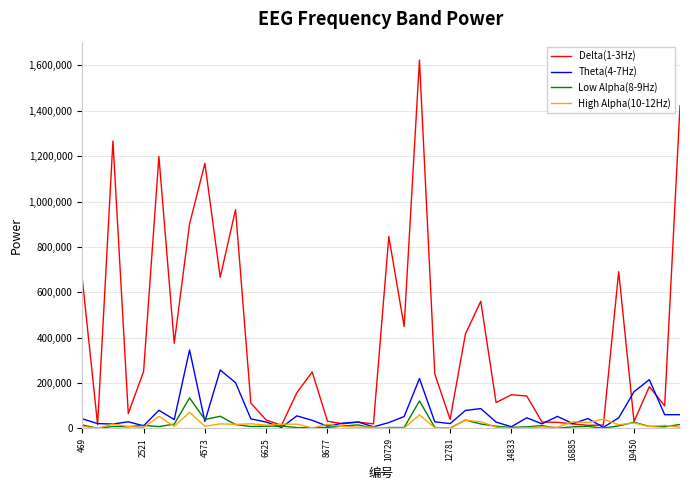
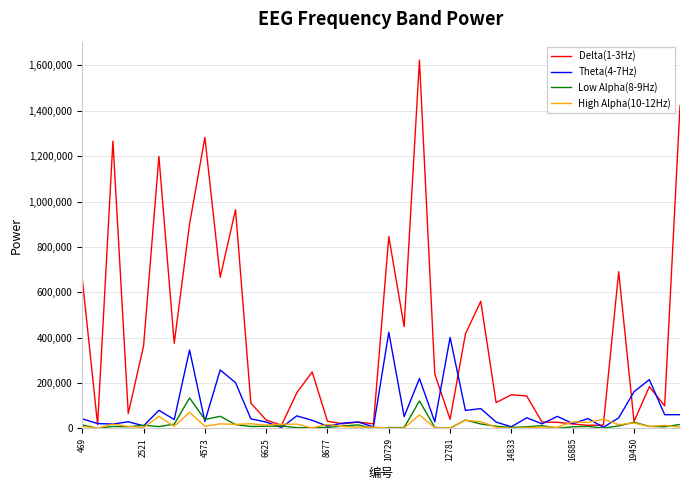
Delta(1-3Hz), 2521: 250,000 -> 360,000
Delta(1-3Hz), 4573: 1,170,000 -> 1,280,000
Theta(4-7Hz), 10729: 30,000 -> 420,000
Theta(4-7Hz), 12781: 20,000 -> 400,000
